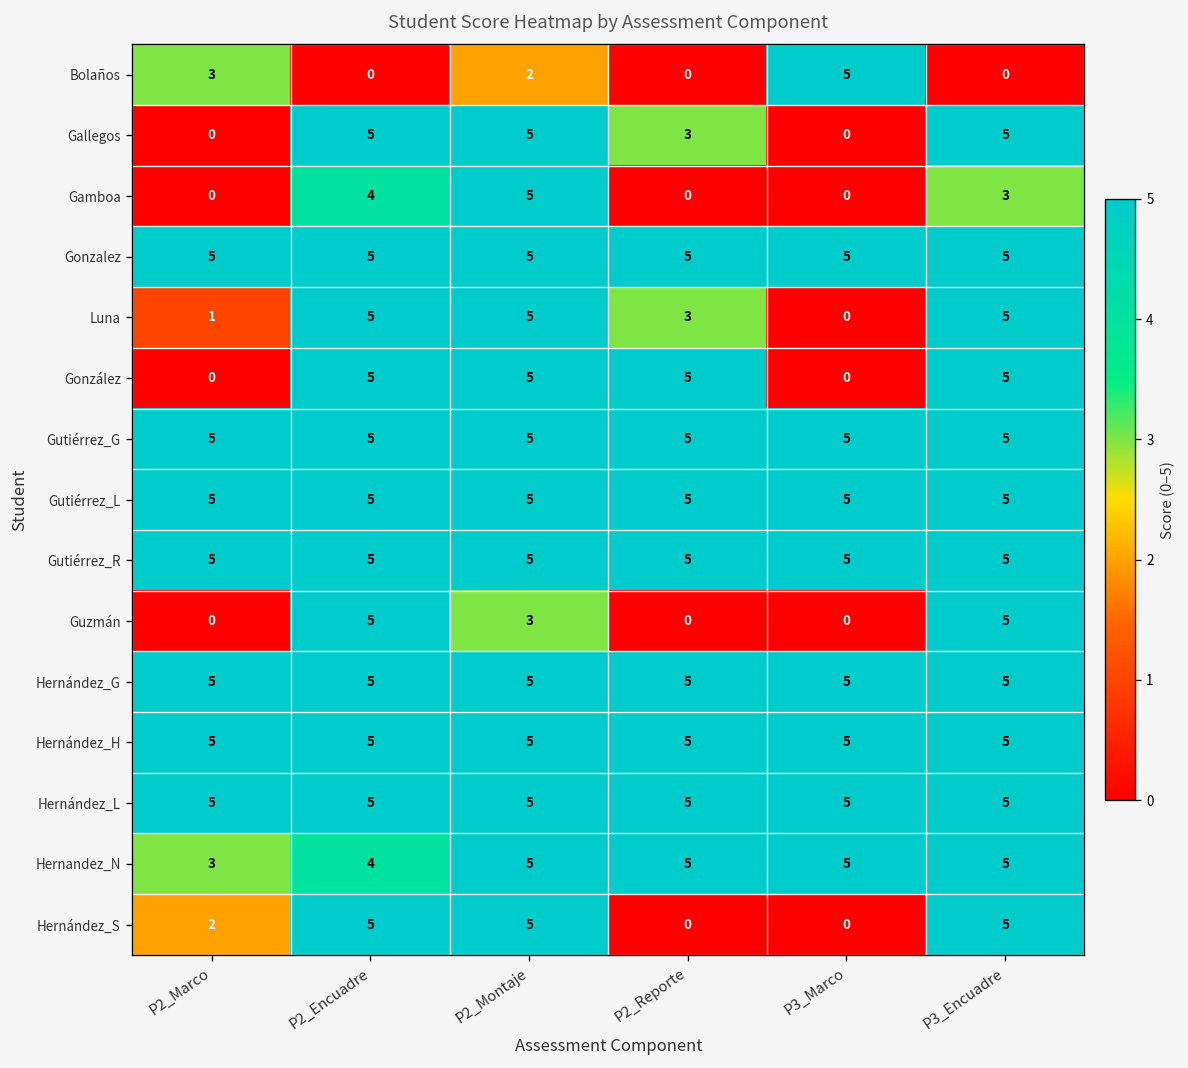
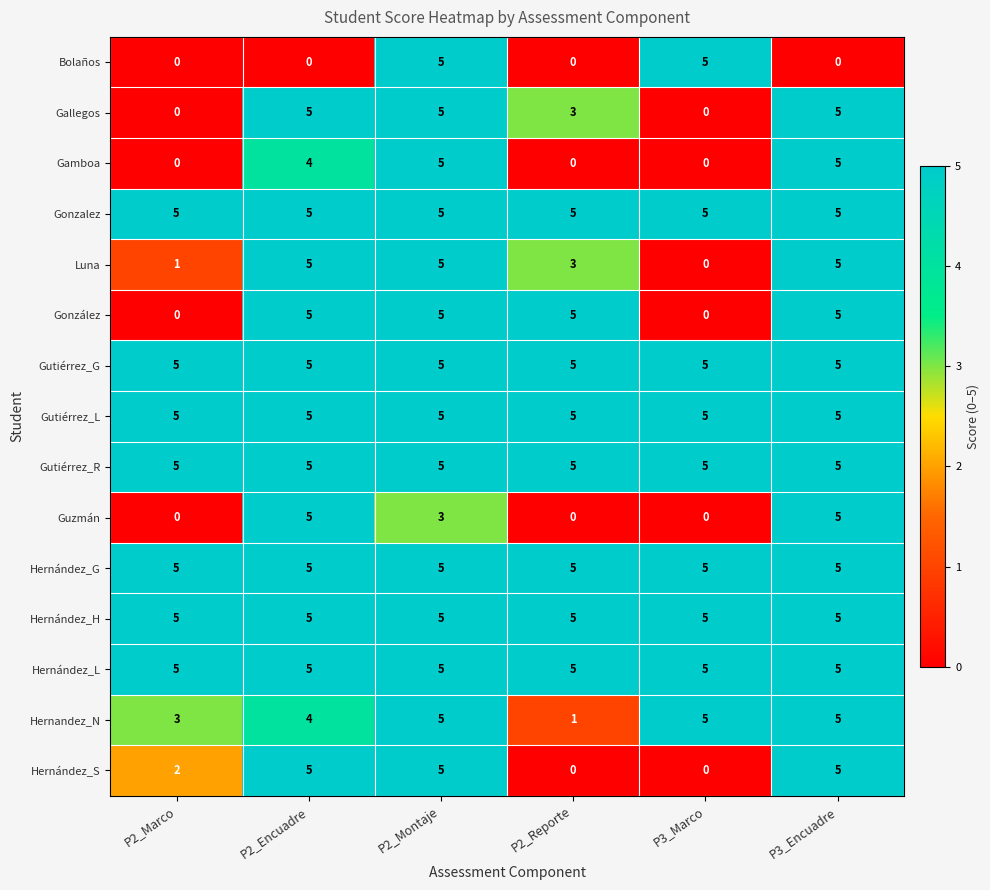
Bolaños, P2_Marco: 3 -> 0
Bolaños, P2_Montaje: 2 -> 5
Gamboa, P3_Encuadre: 3 -> 5
Hernandez_N, P2_Reporte: 5 -> 1
